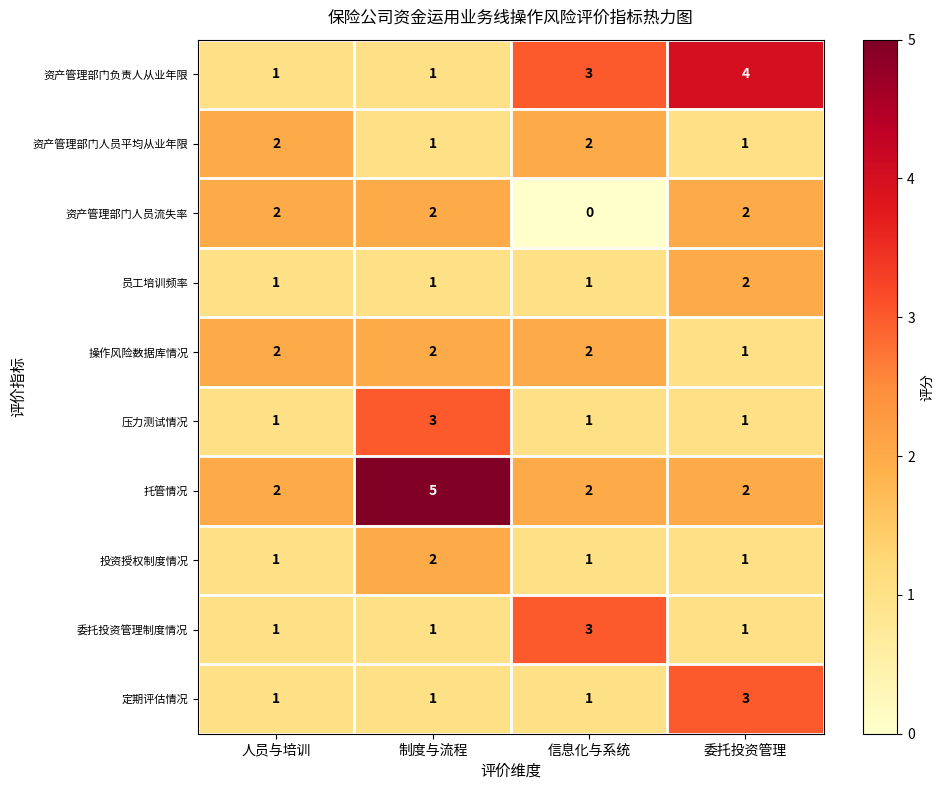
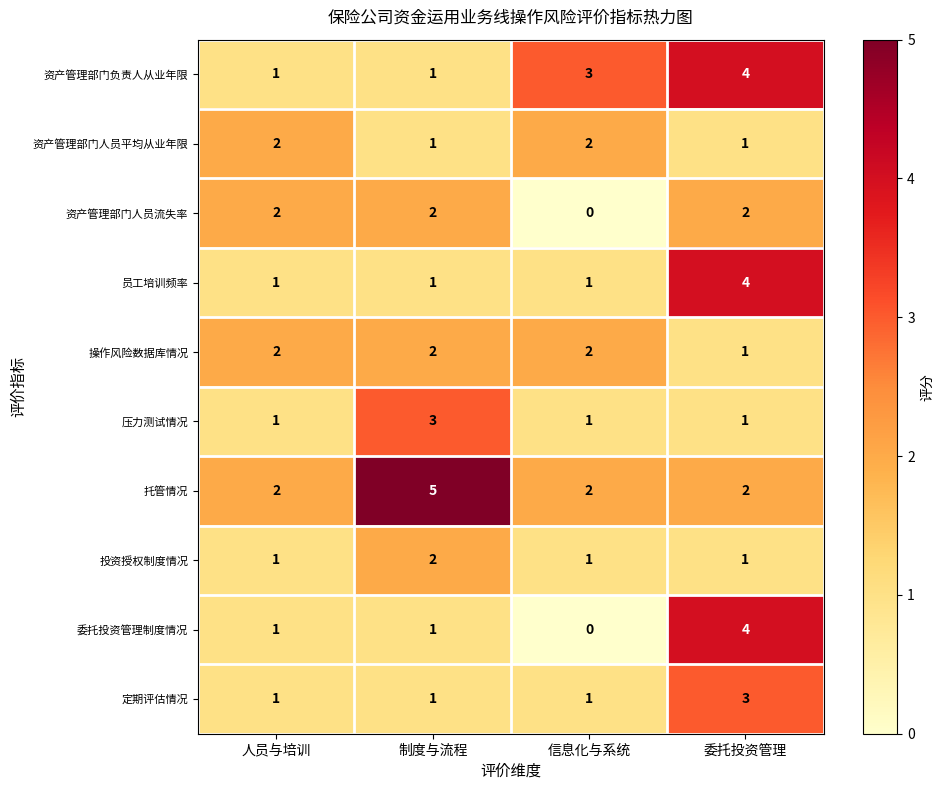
员工培训频率, 委托投资管理: 2 -> 4
委托投资管理制度情况, 信息化与系统: 3 -> 0
委托投资管理制度情况, 委托投资管理: 1 -> 4
